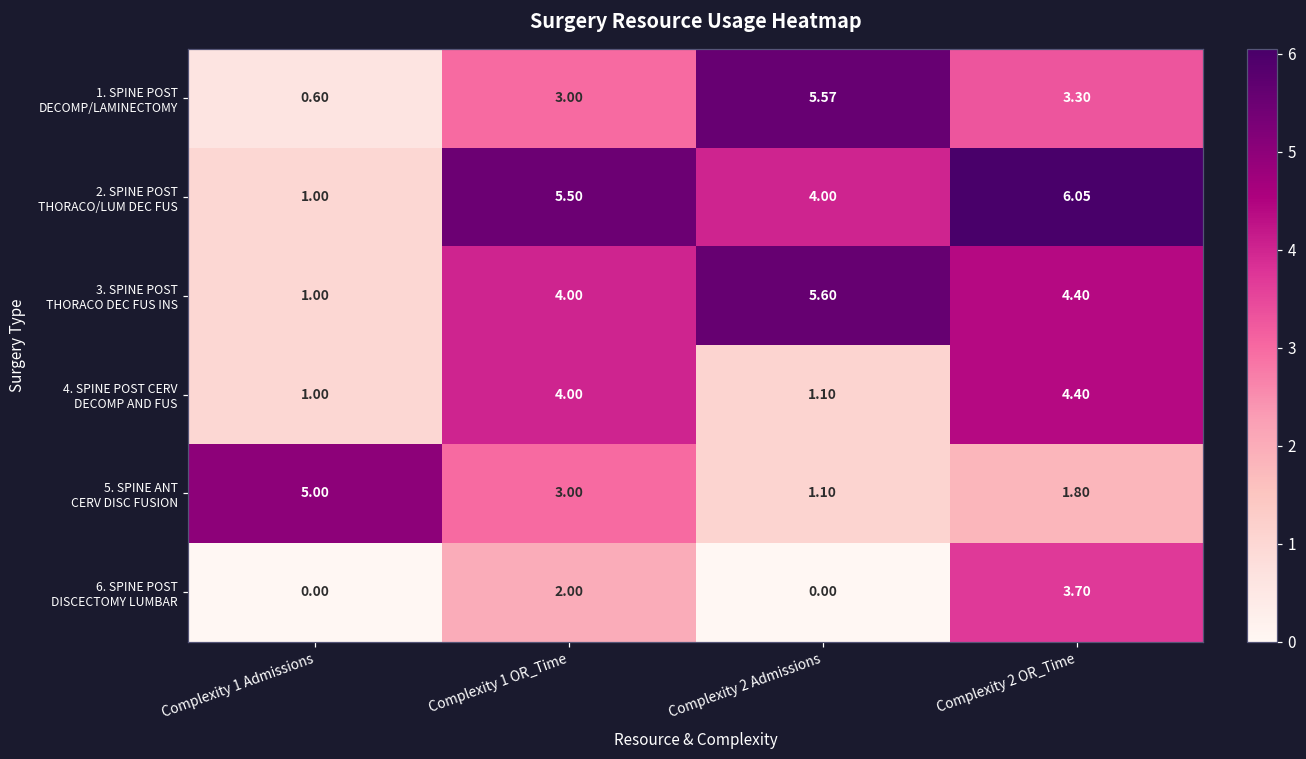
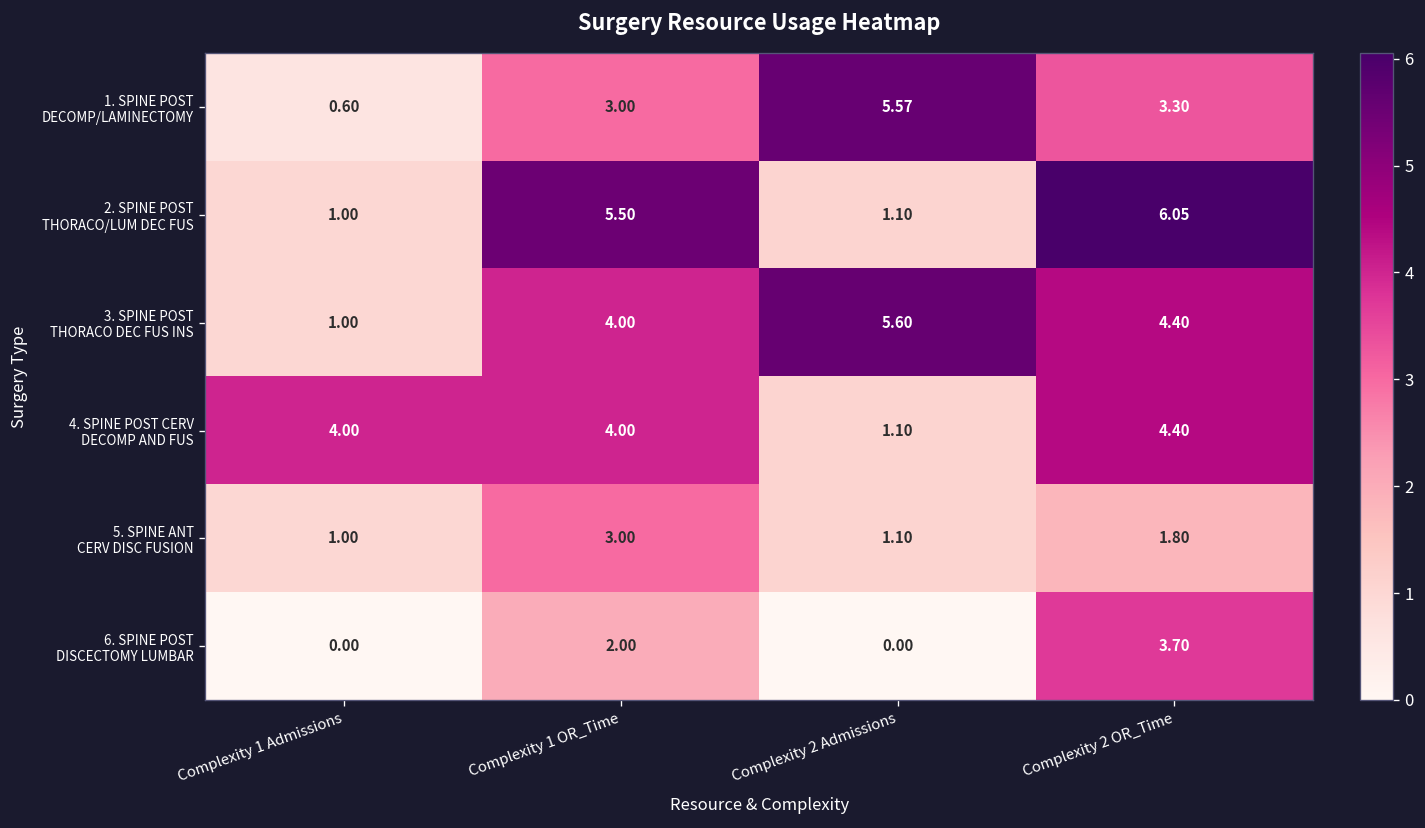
2. SPINE POST THORACO/LUM DEC FUS, Complexity 2 Admissions: 4.00 -> 1.10
4. SPINE POST CERV DECOMP AND FUS, Complexity 1 Admissions: 1.00 -> 4.00
5. SPINE ANT CERV DISC FUSION, Complexity 1 Admissions: 5.00 -> 1.00
